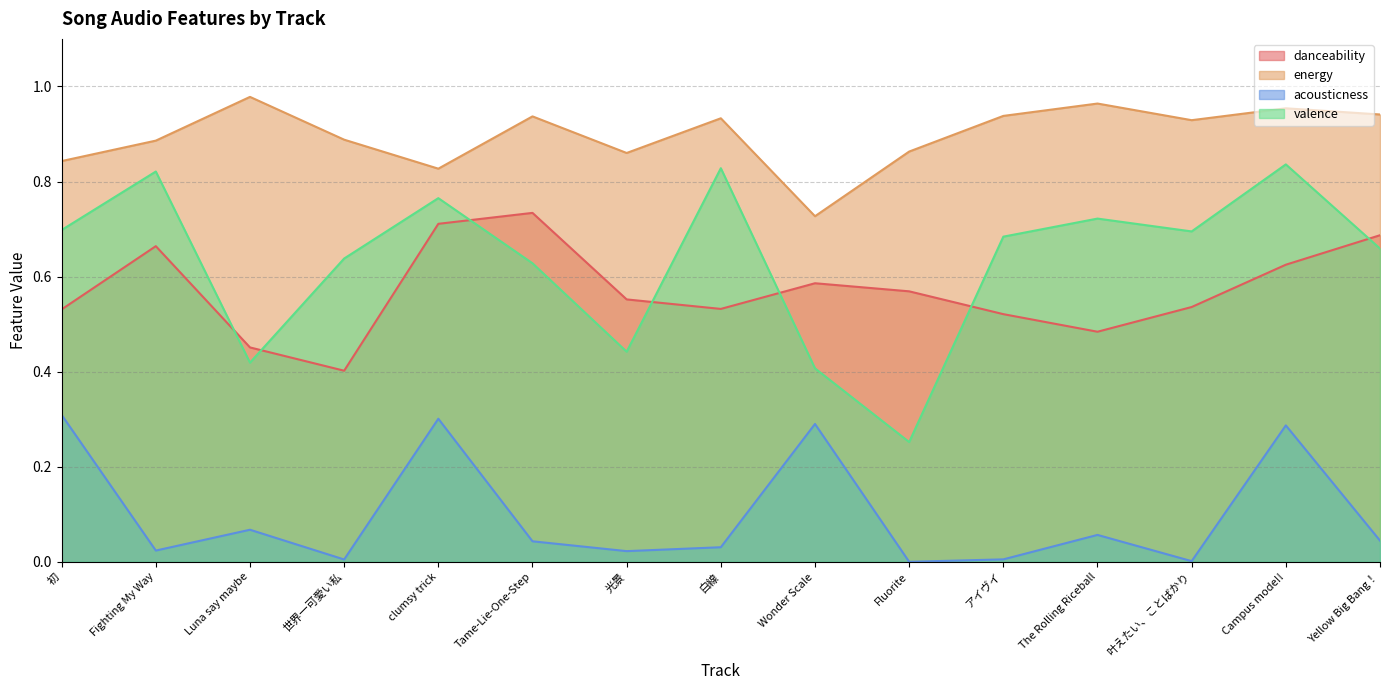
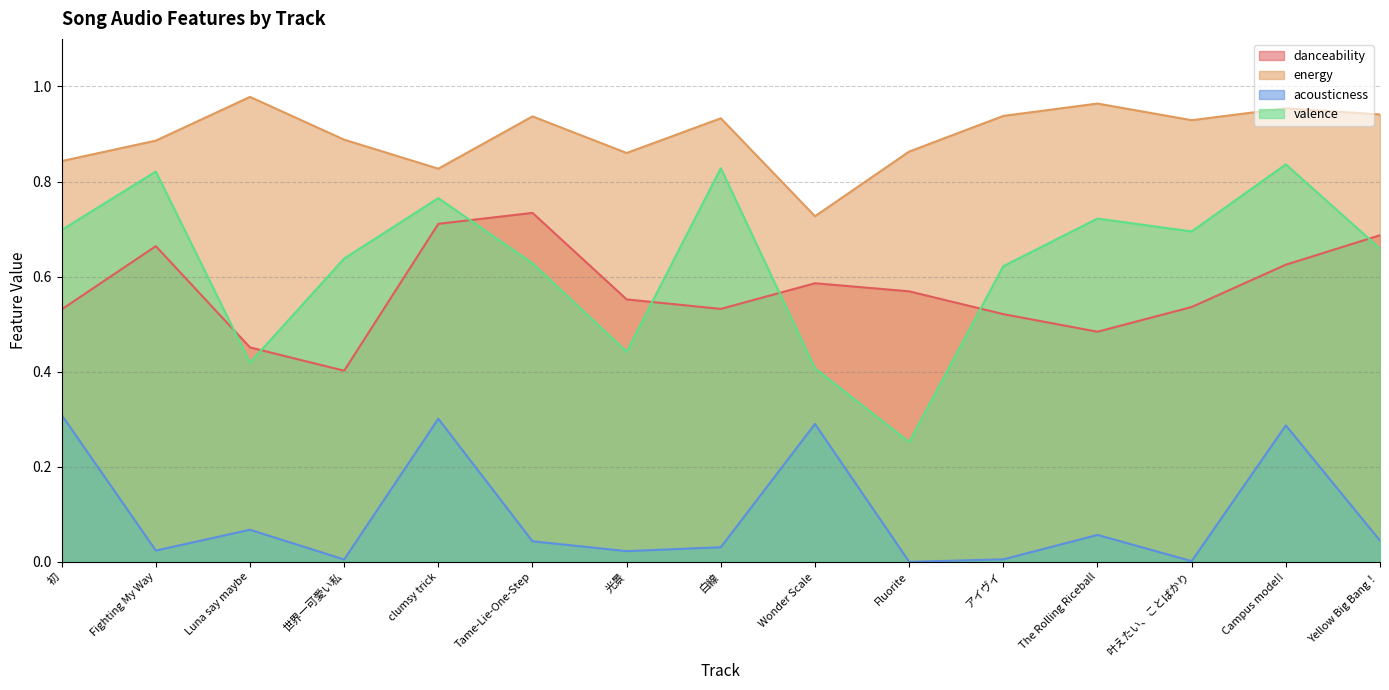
valence, アイヴイ: 0.68 -> 0.62
